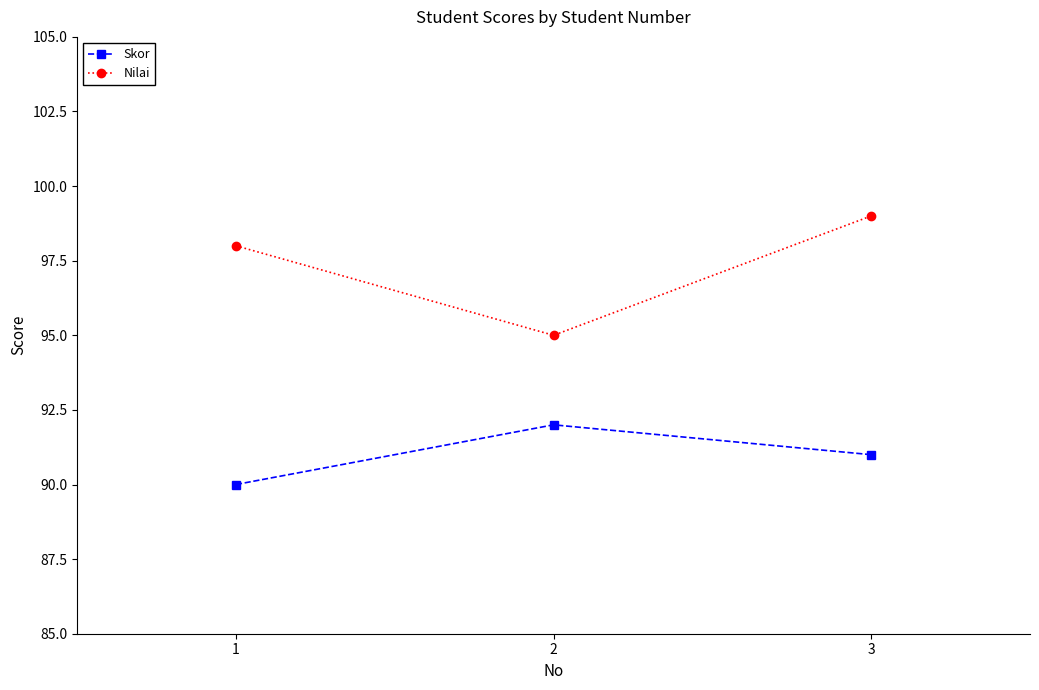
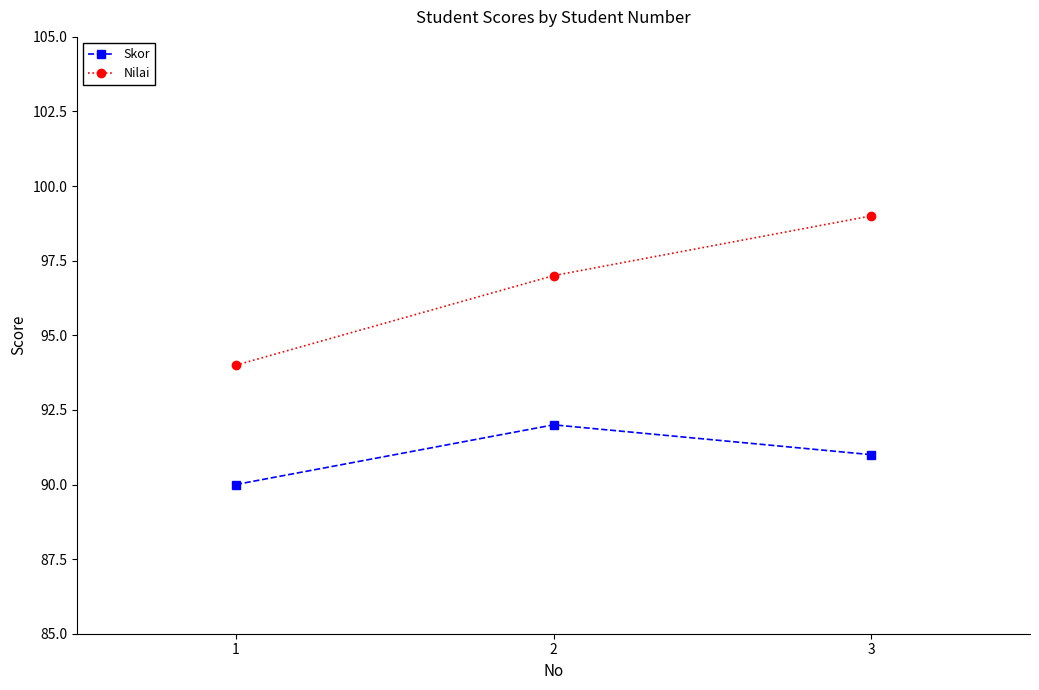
Nilai, 1: 98 -> 94
Nilai, 2: 95 -> 97
